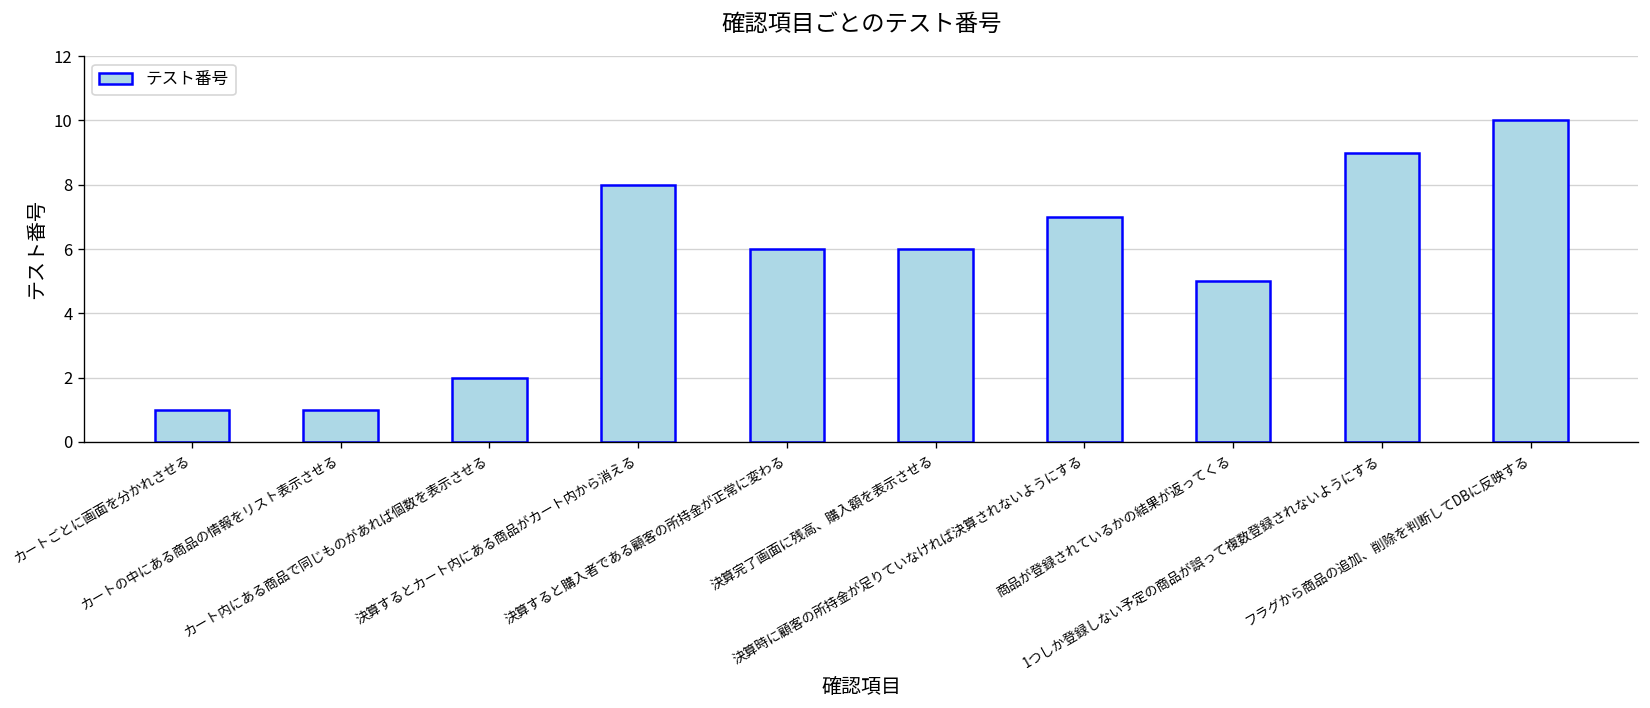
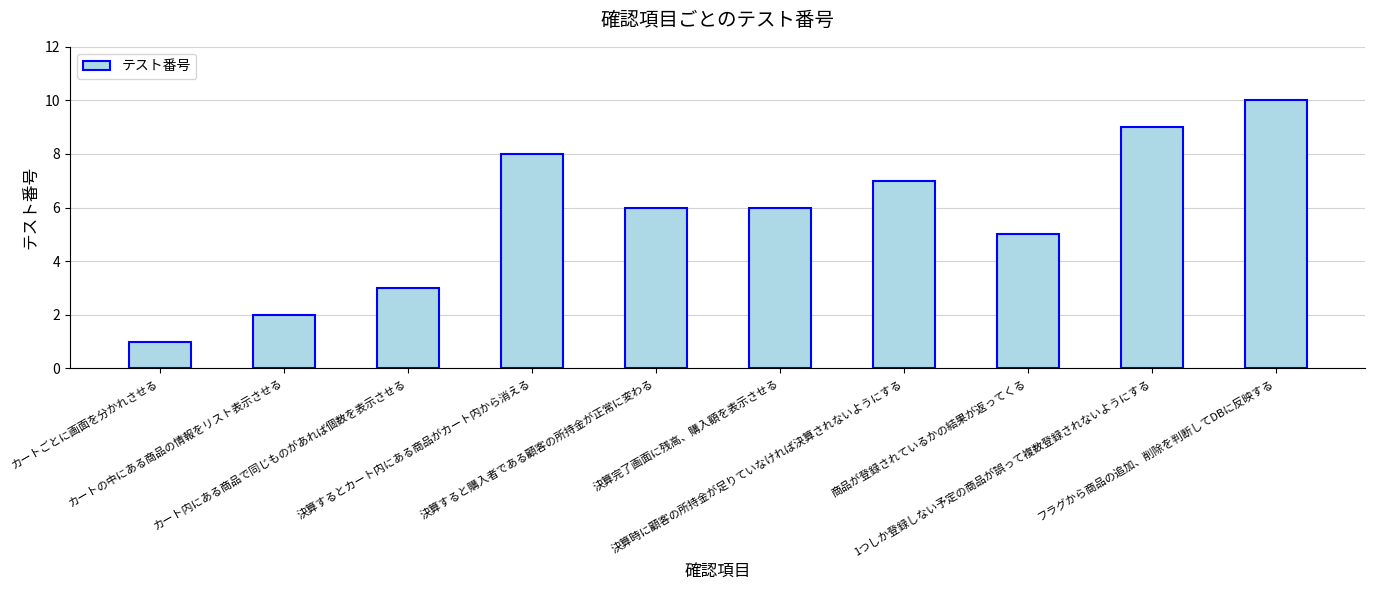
カートの中にある商品の情報をリスト表示させる: 1 -> 2
カート内にある商品で同じものがあれば個数を表示させる: 2 -> 3
